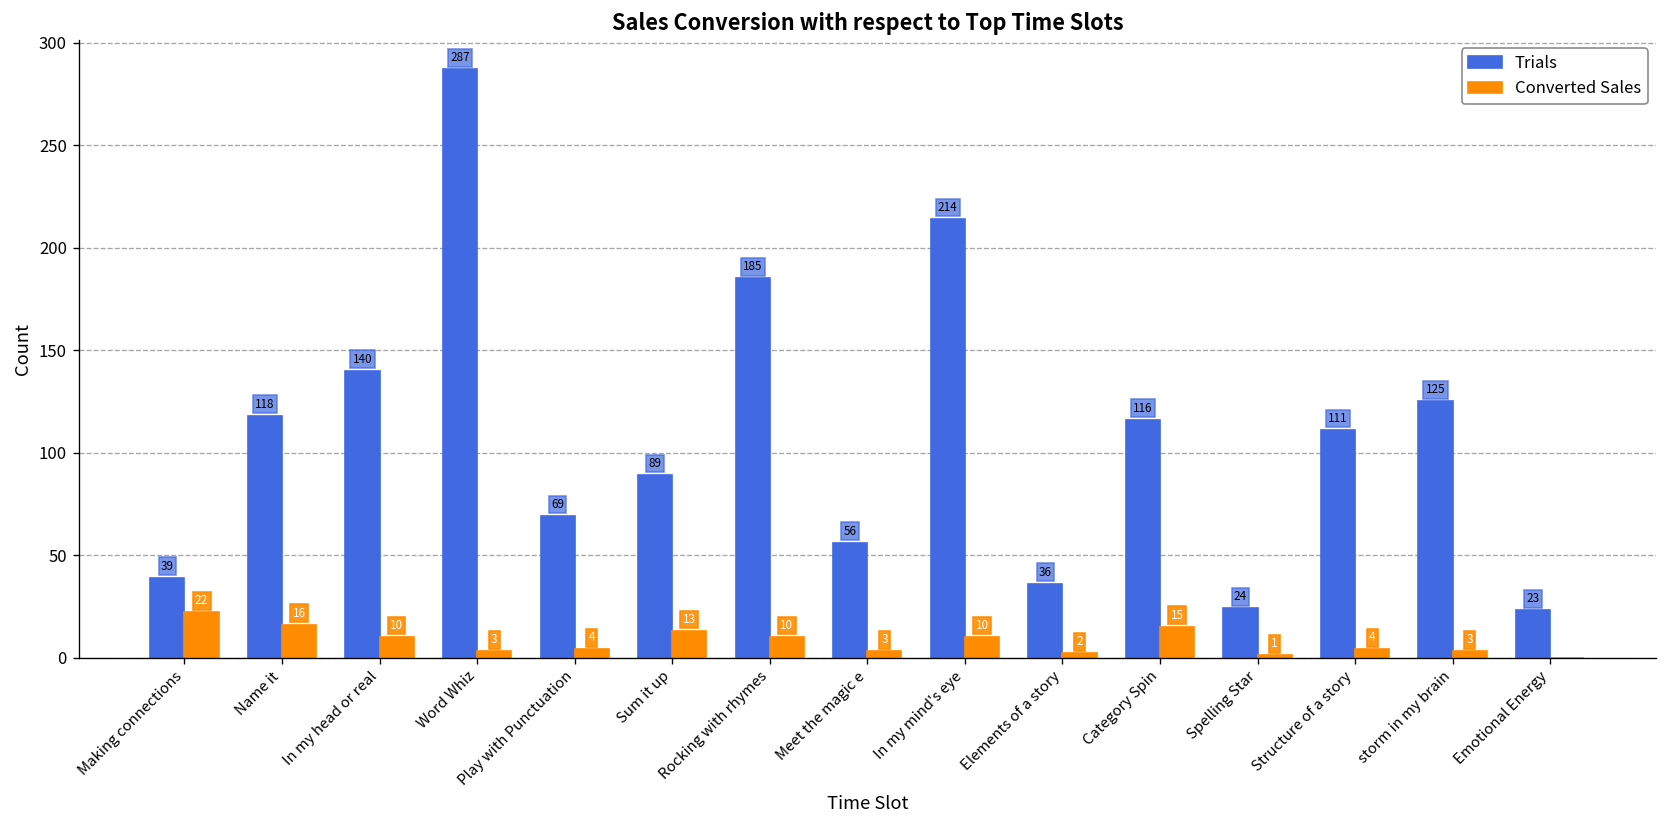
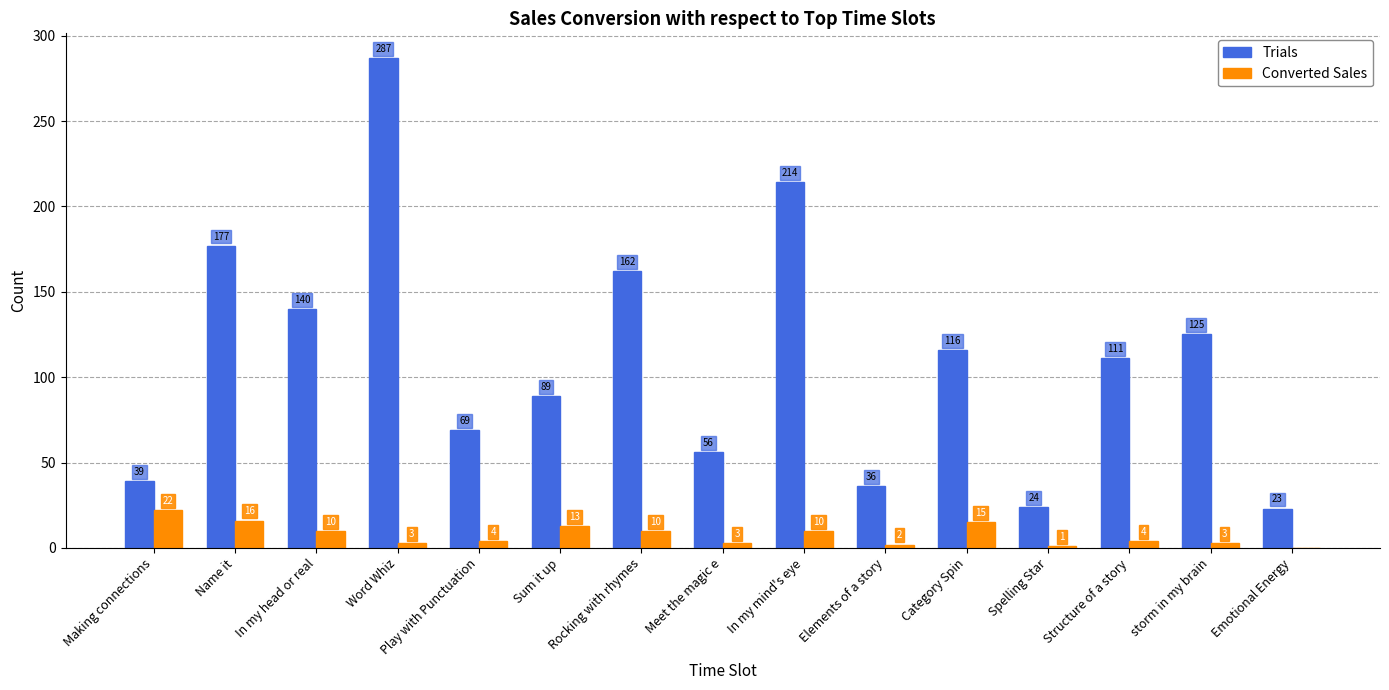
Trials, Name it: 118 -> 177
Trials, Rocking with rhymes: 185 -> 162
